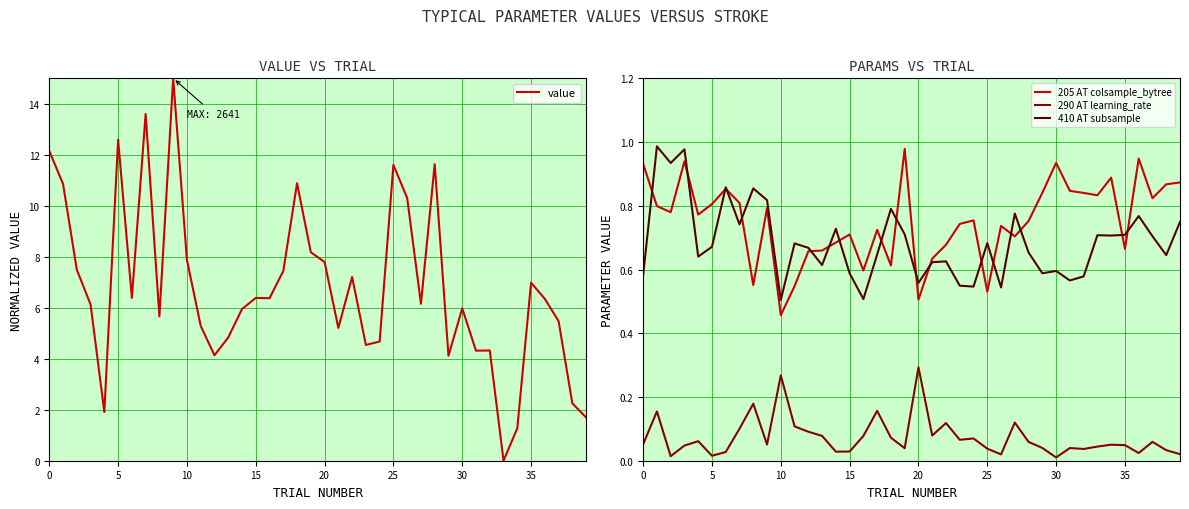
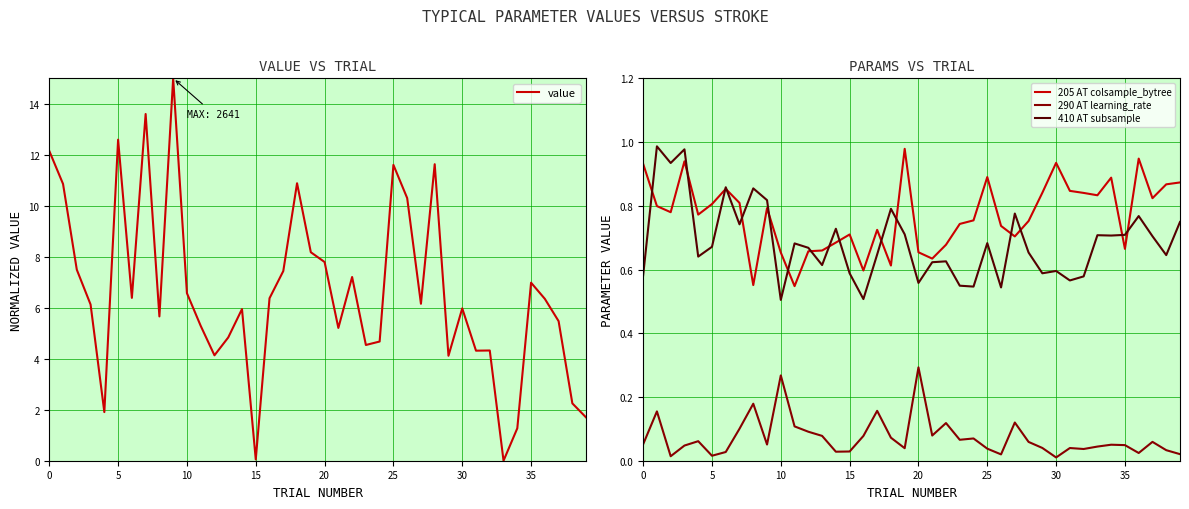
VALUE VS TRIAL, 10: 7.9 -> 6.6
VALUE VS TRIAL, 15: 6.4 -> 0.0
PARAMS VS TRIAL, 205 AT colsample_bytree, 10: 0.46 -> 0.65
PARAMS VS TRIAL, 205 AT colsample_bytree, 20: 0.51 -> 0.65
PARAMS VS TRIAL, 205 AT colsample_bytree, 25: 0.53 -> 0.89
